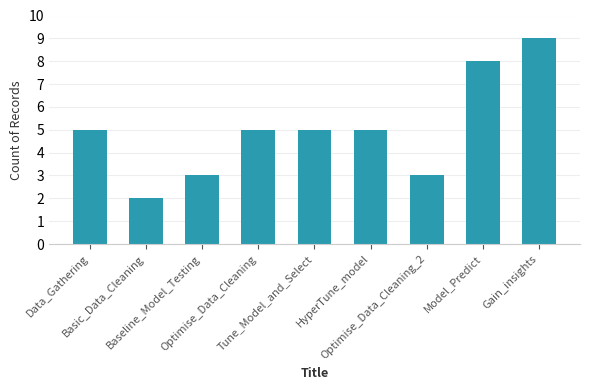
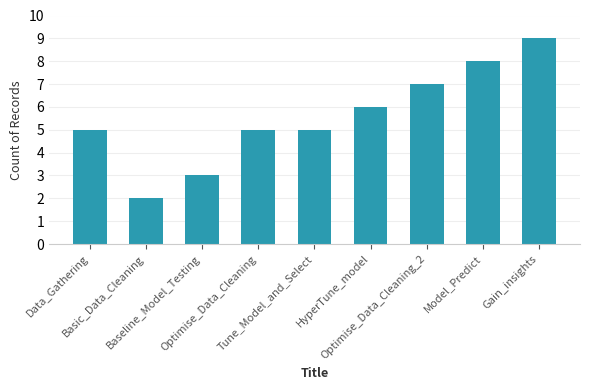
HyperTune_model: 5 -> 6
Optimise_Data_Cleaning_2: 3 -> 7
